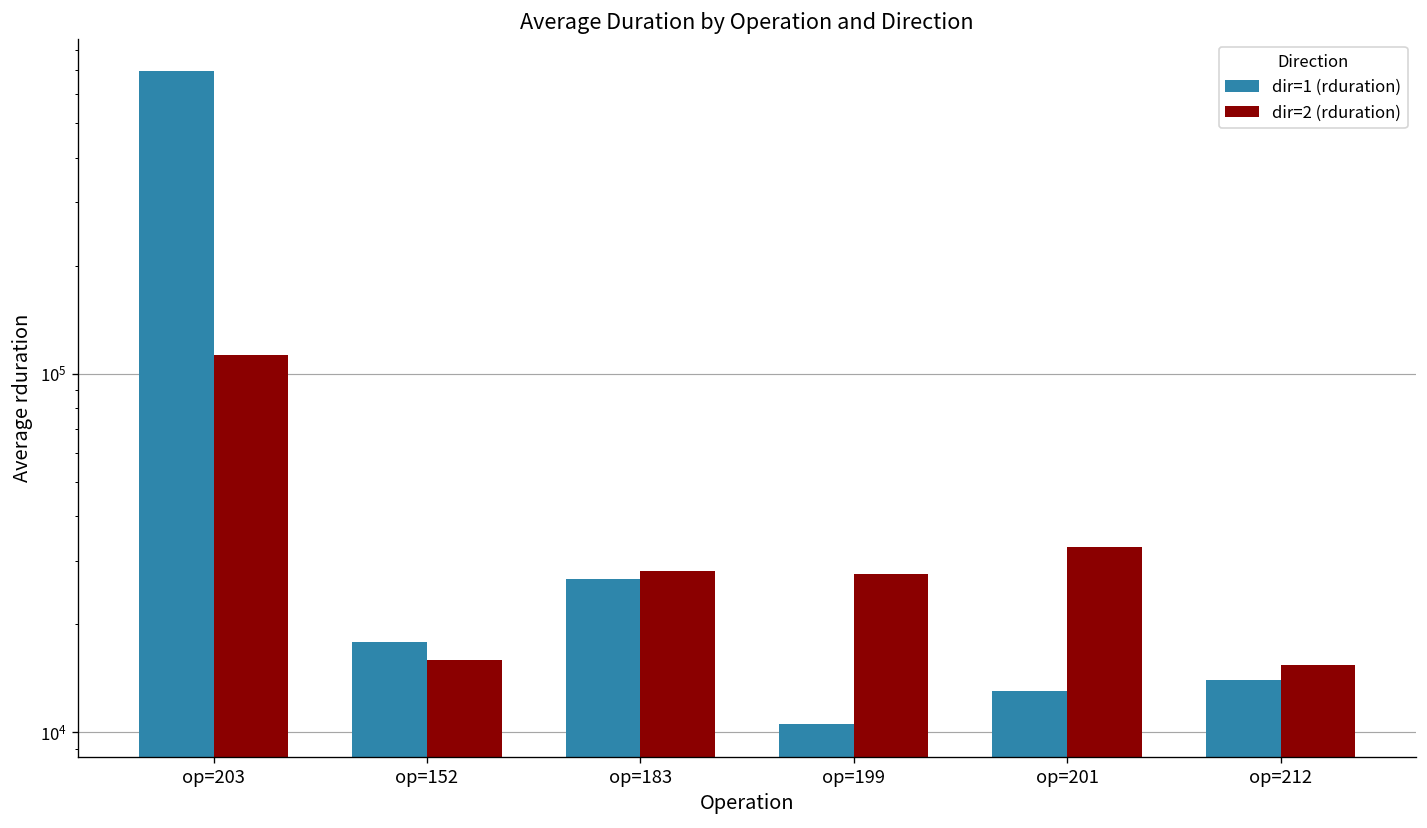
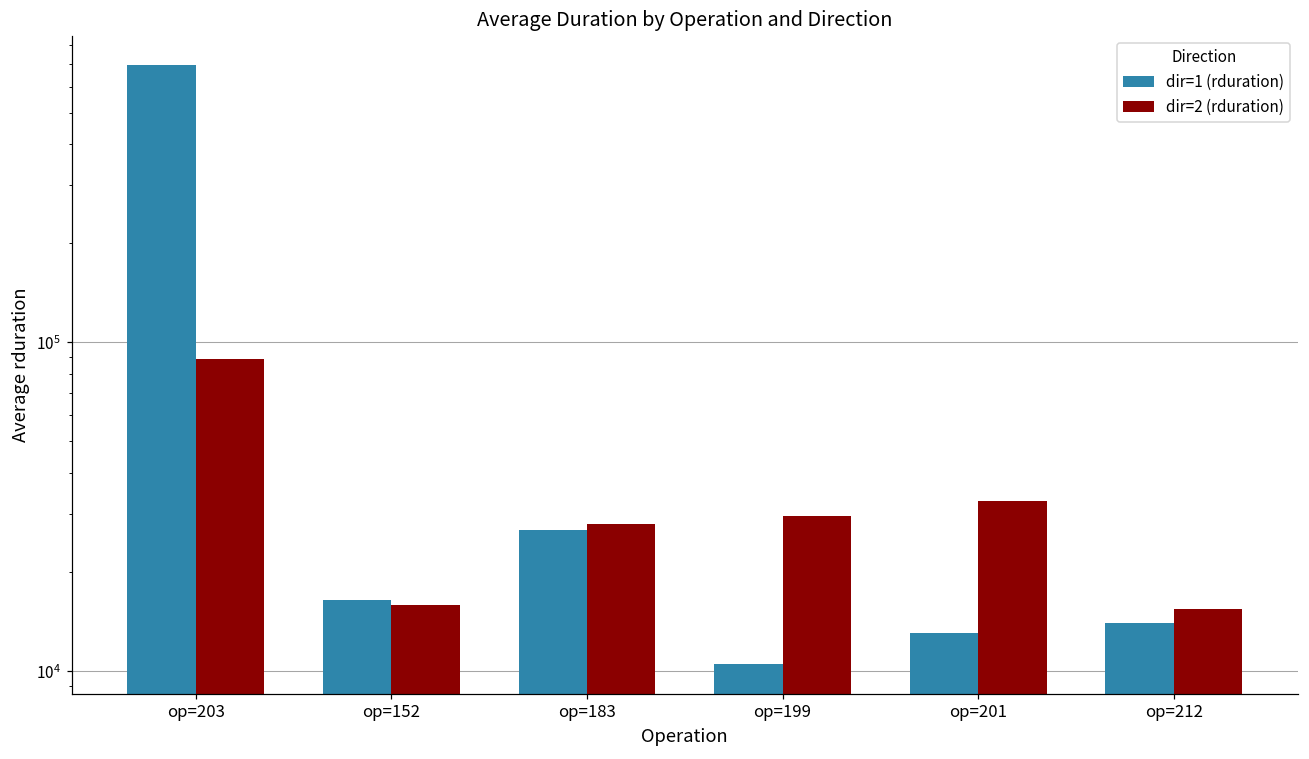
dir=2 (rduration), op=203: 113000 -> 89000
dir=1 (rduration), op=152: 18000 -> 16000
dir=2 (rduration), op=199: 28000 -> 30000
